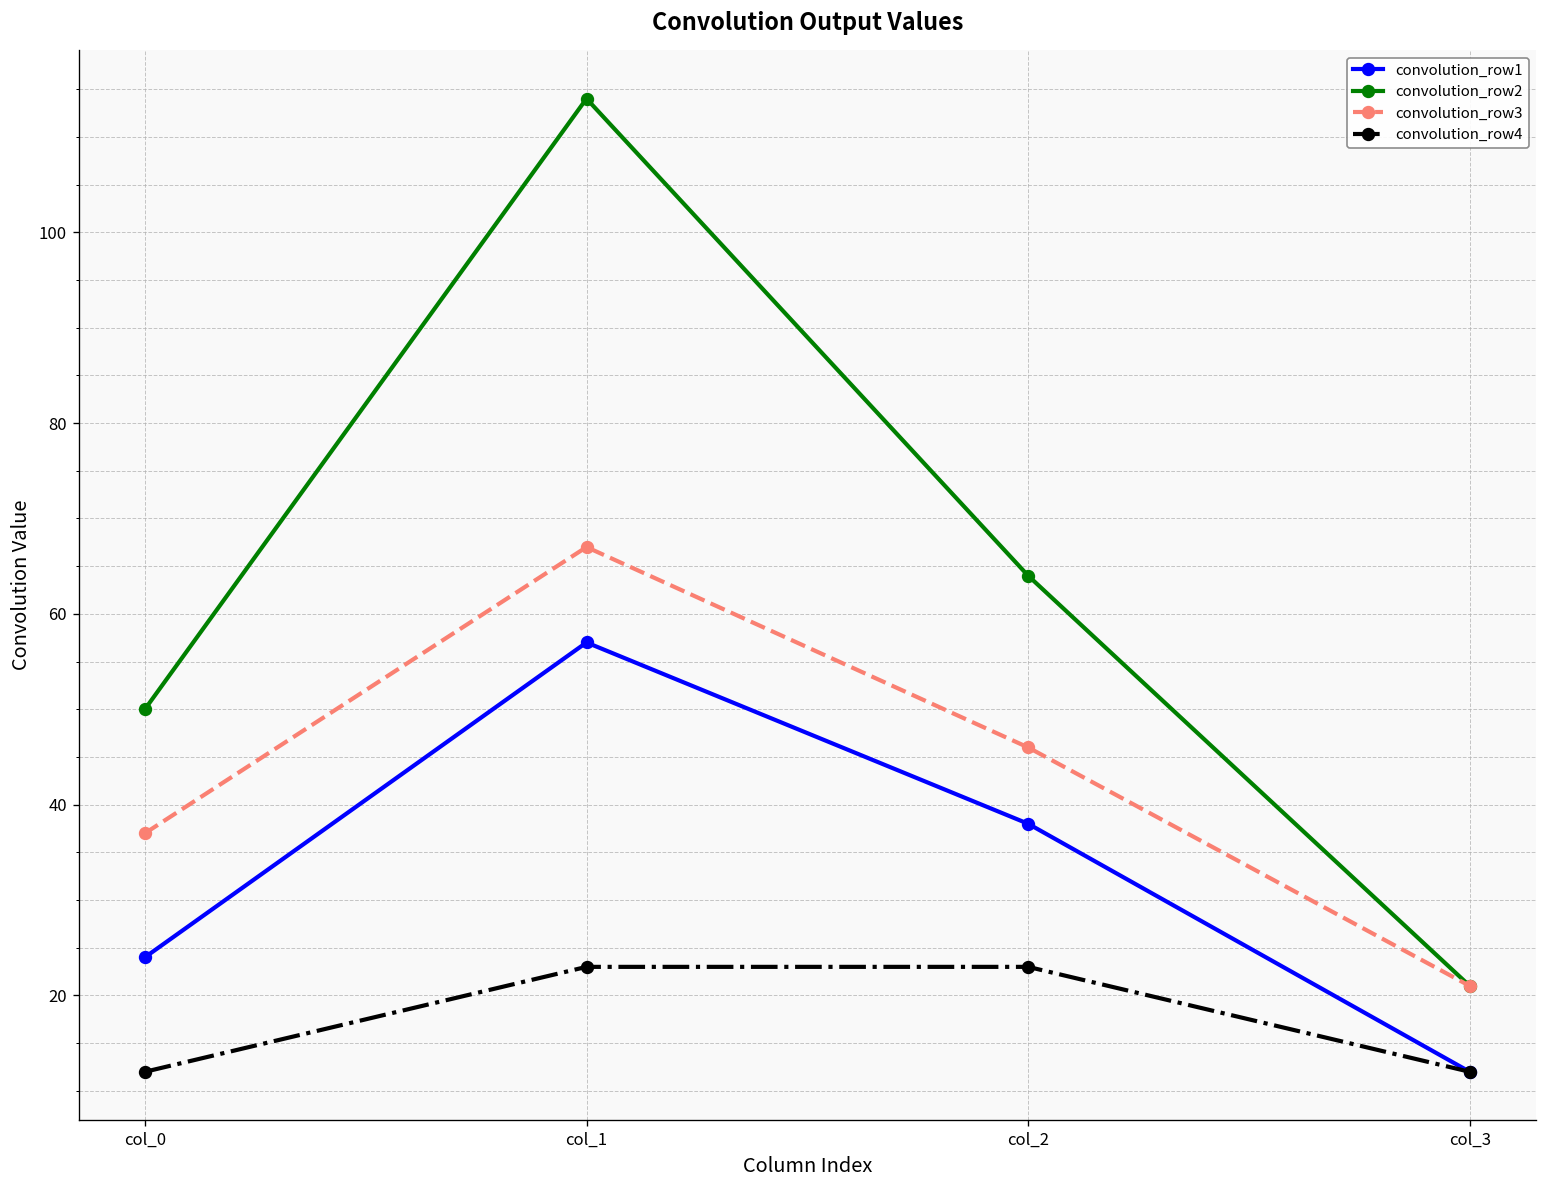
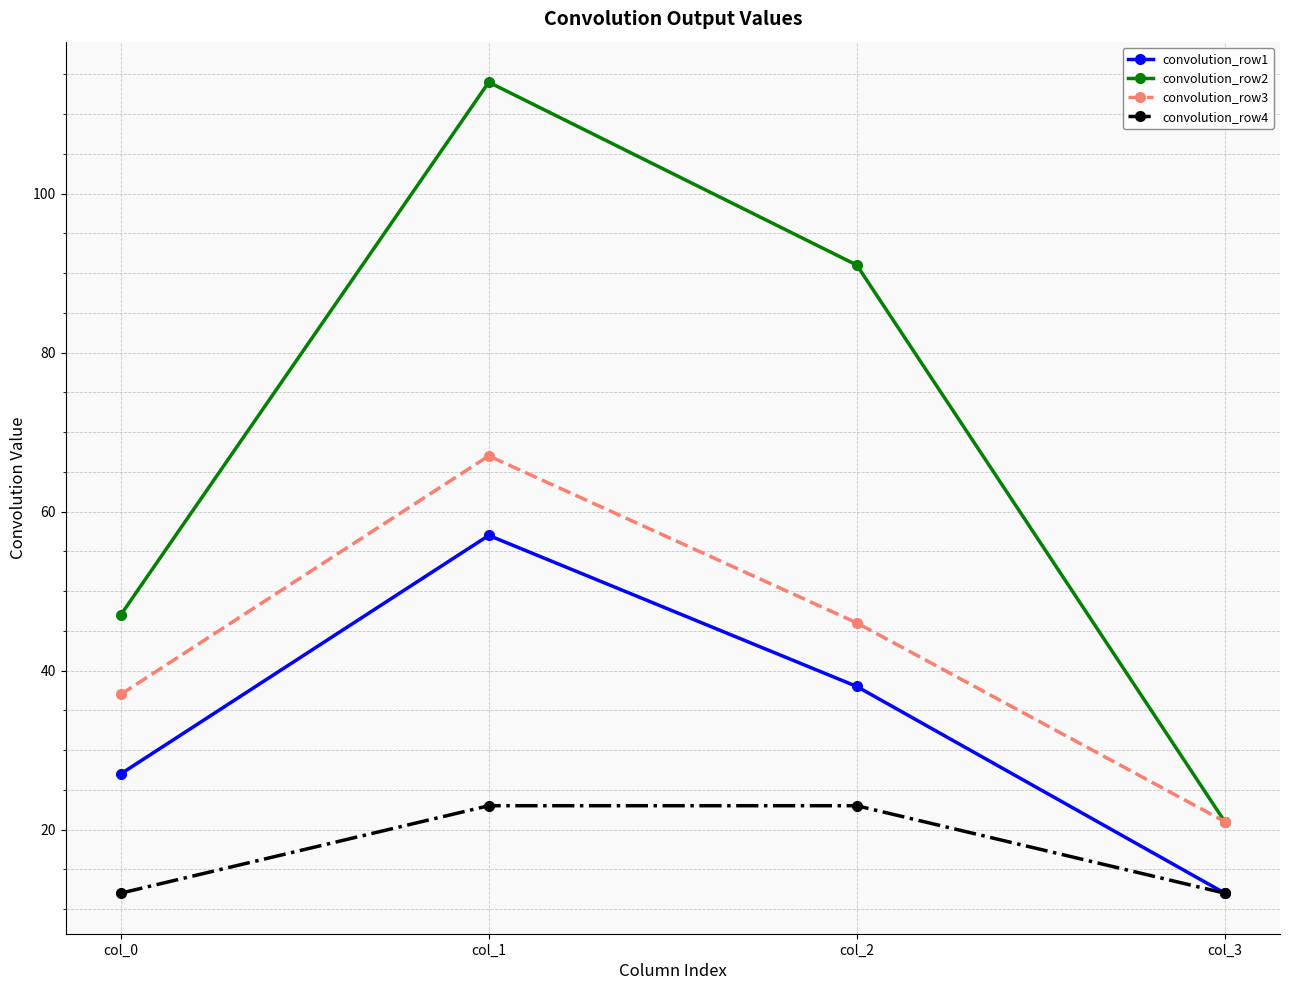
convolution_row1, col_0: 24 -> 27
convolution_row2, col_0: 50 -> 47
convolution_row2, col_2: 64 -> 91
